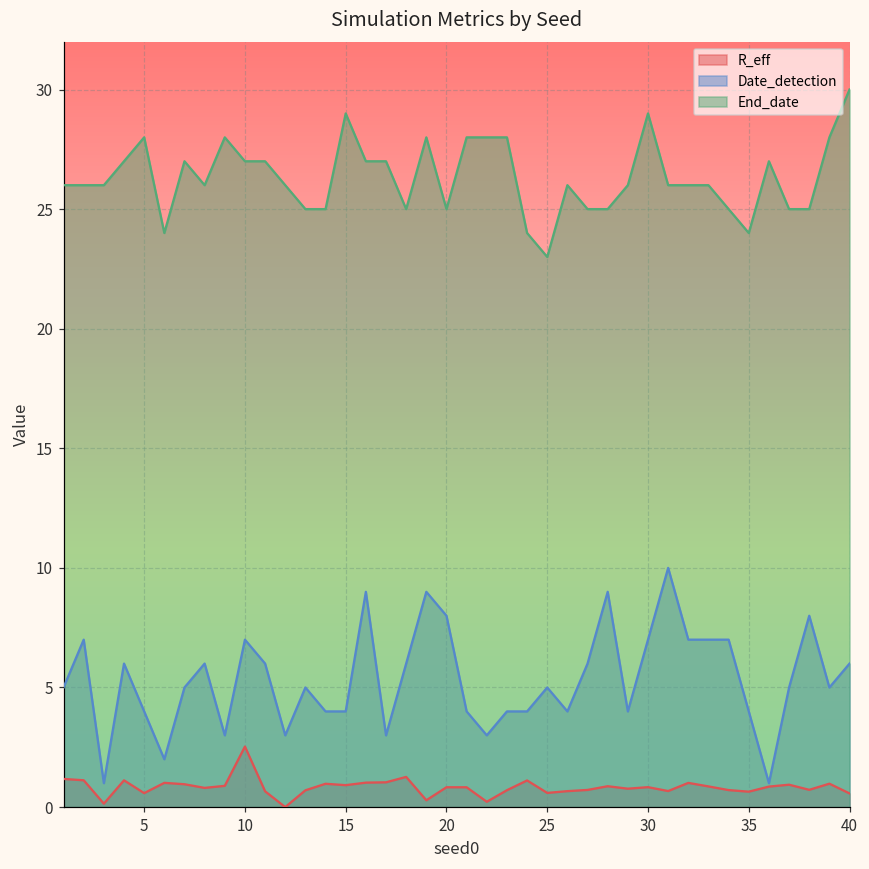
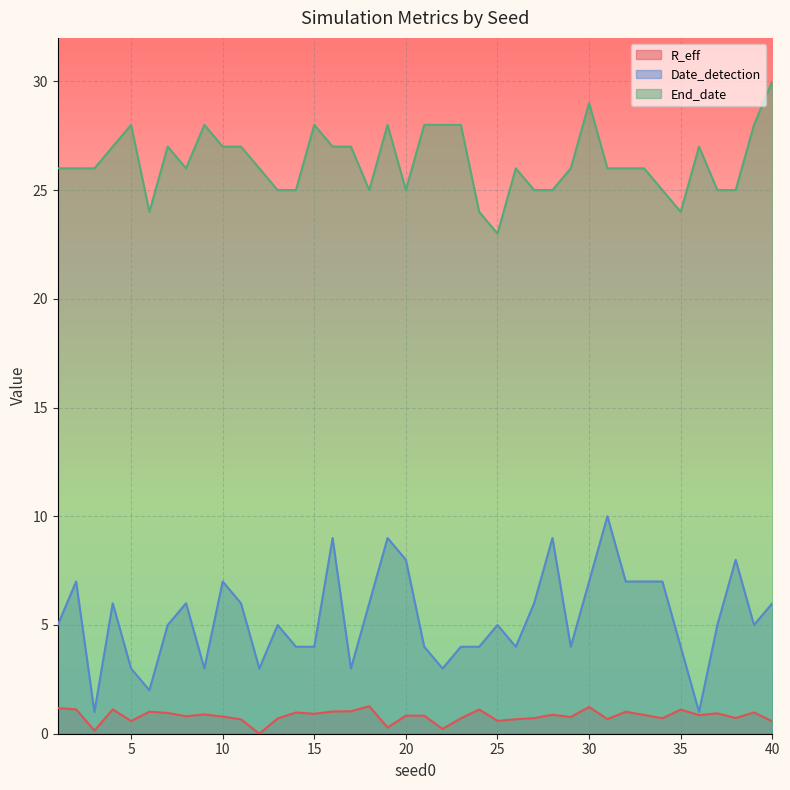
Date_detection, 5: 4 -> 3
R_eff, 10: 2.5 -> 0.8
End_date, 15: 29 -> 28
R_eff, 30: 0.8 -> 1.2
R_eff, 35: 0.6 -> 1.1
